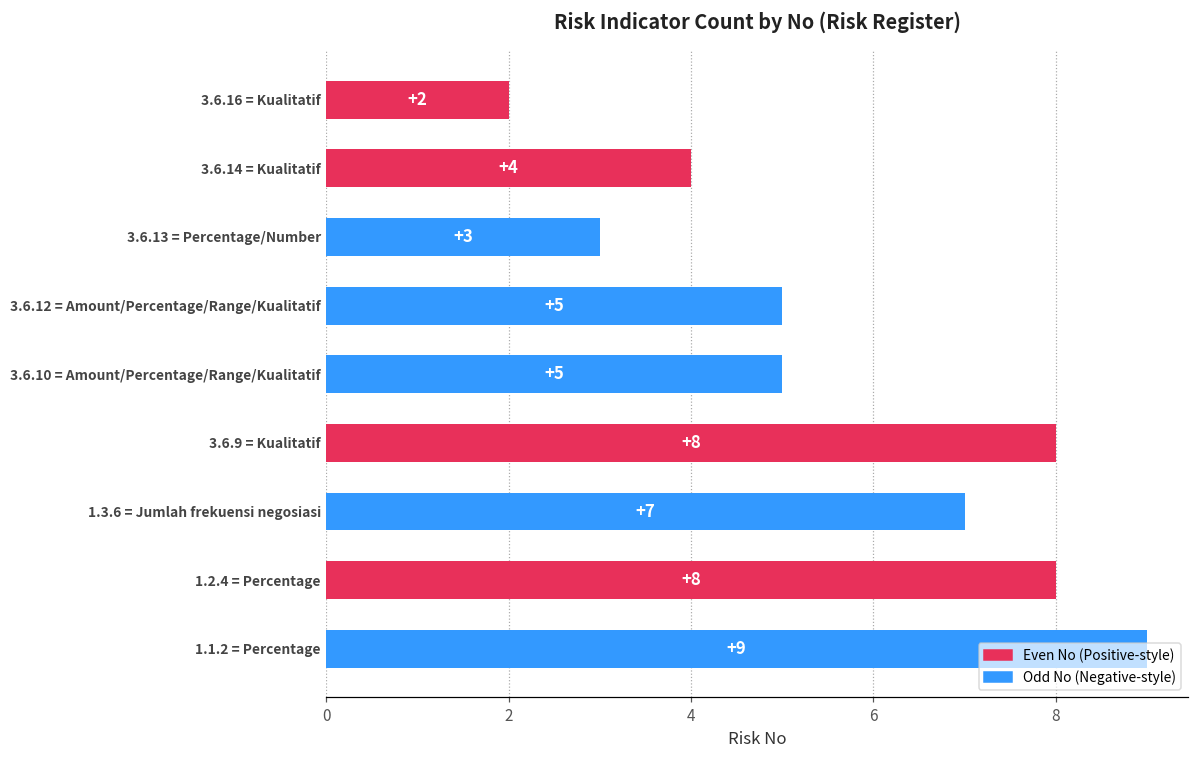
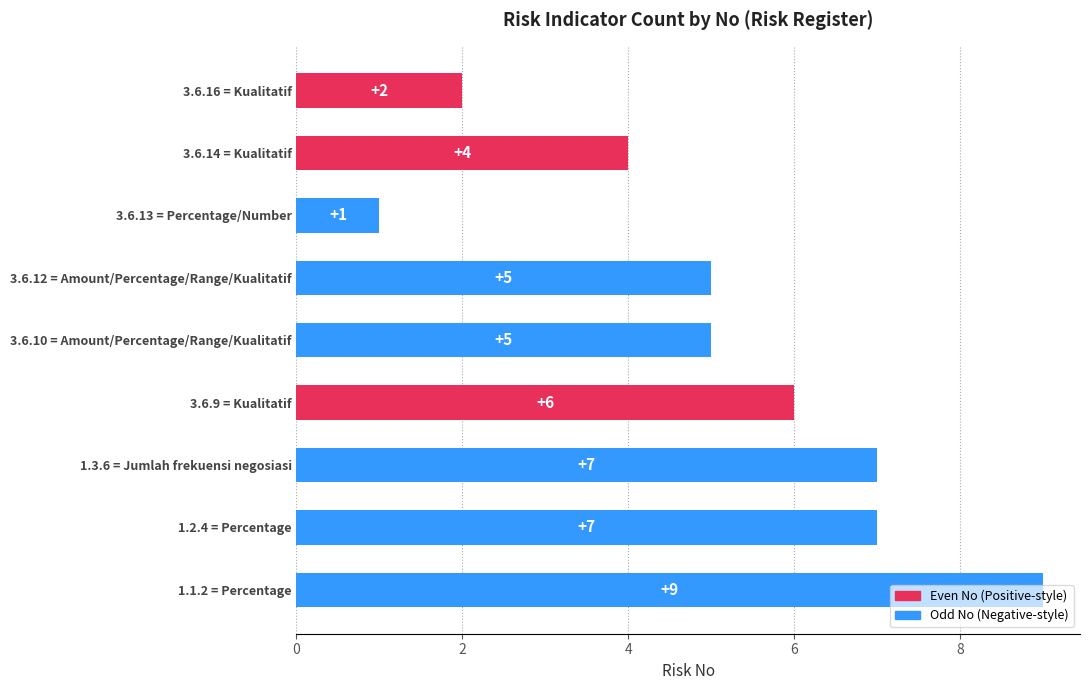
3.6.13 = Percentage/Number: +3 -> +1
3.6.9 = Kualitatif: +8 -> +6
1.2.4 = Percentage: +8 -> +7
